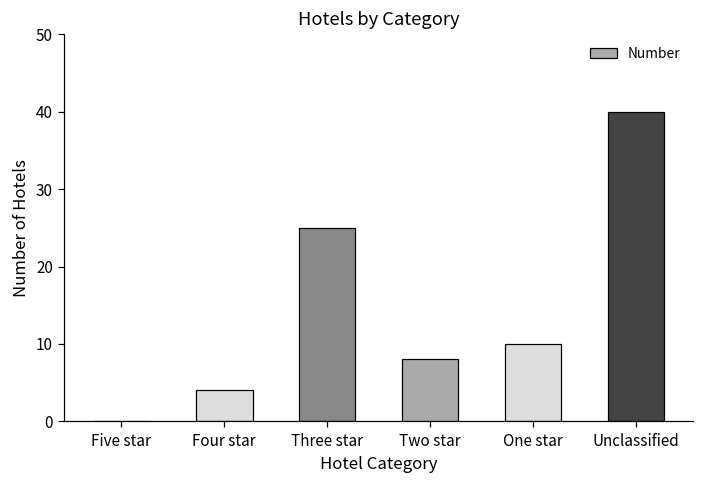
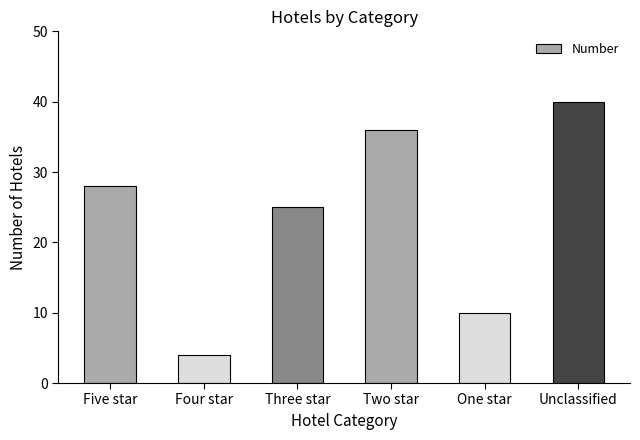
Five star: 0 -> 28
Two star: 8 -> 36
